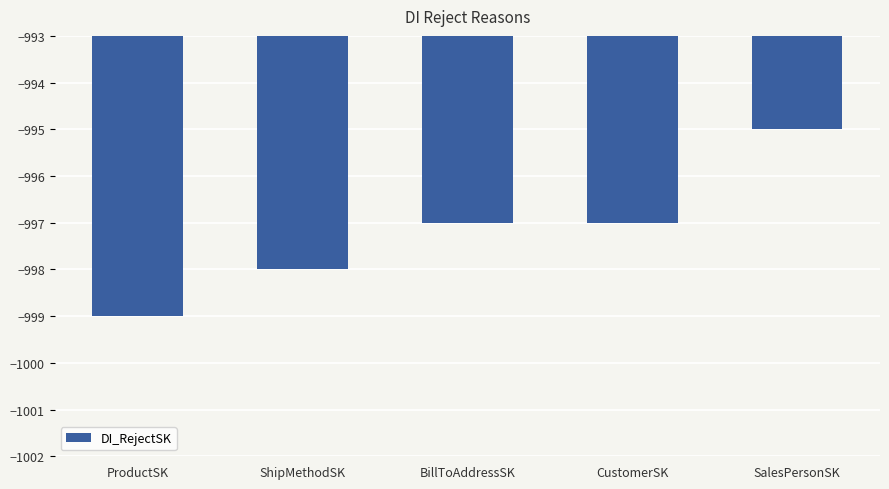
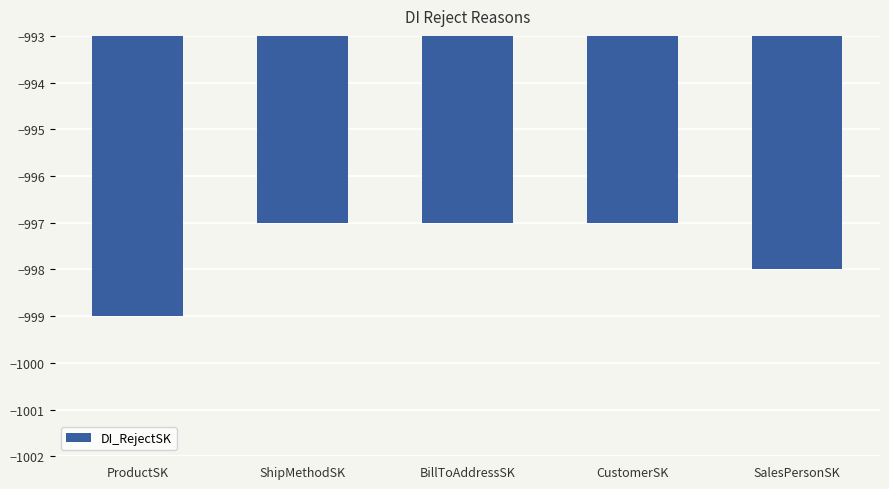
ShipMethodSK: -998 -> -997
SalesPersonSK: -995 -> -998
